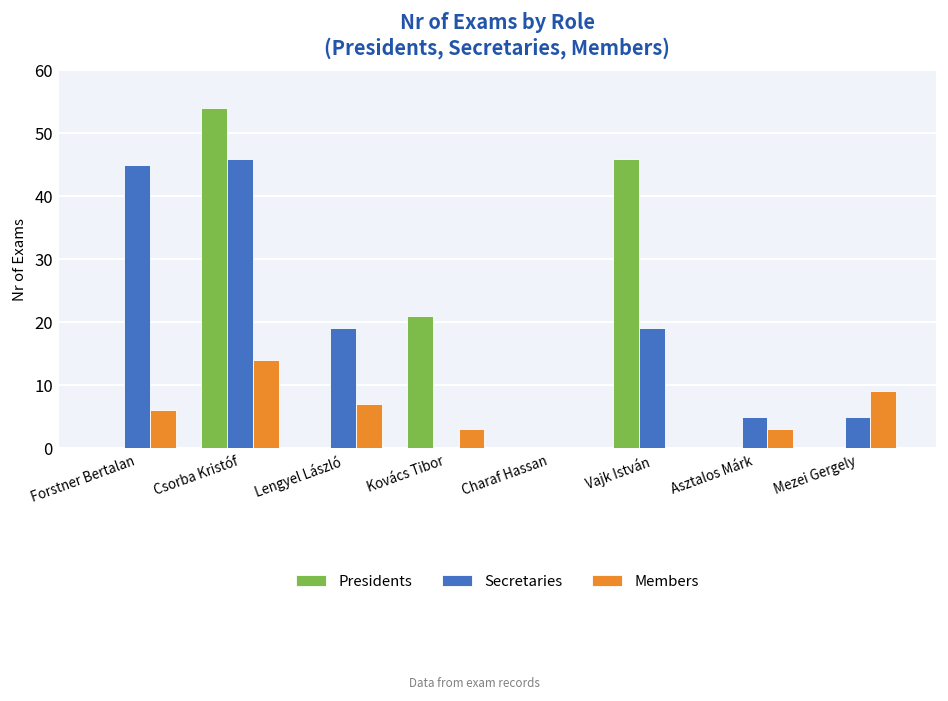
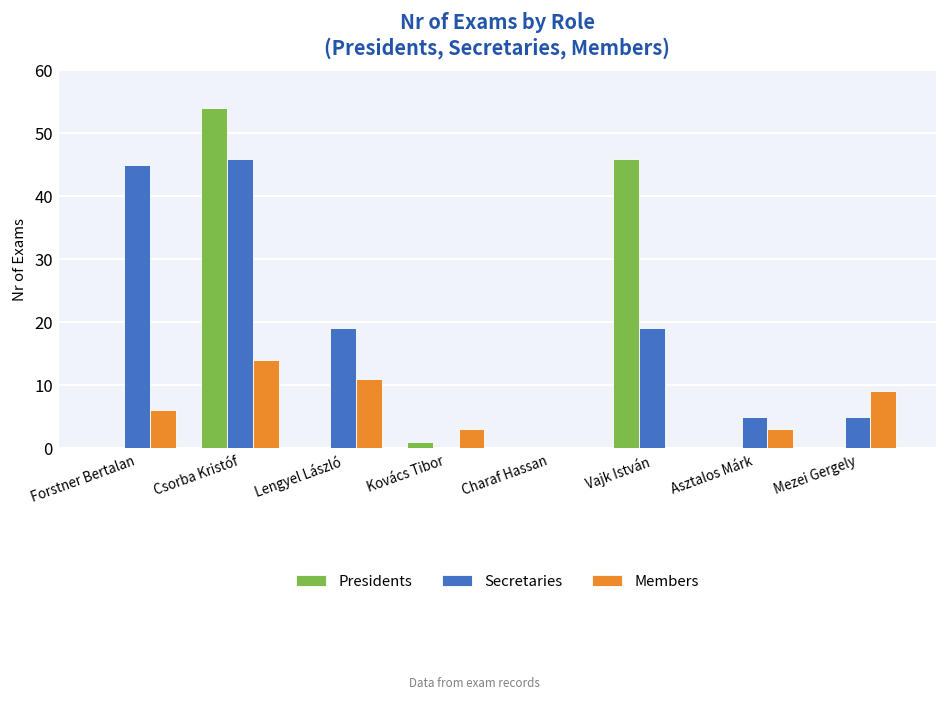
Members, Lengyel László: 7 -> 11
Presidents, Kovács Tibor: 21 -> 1
